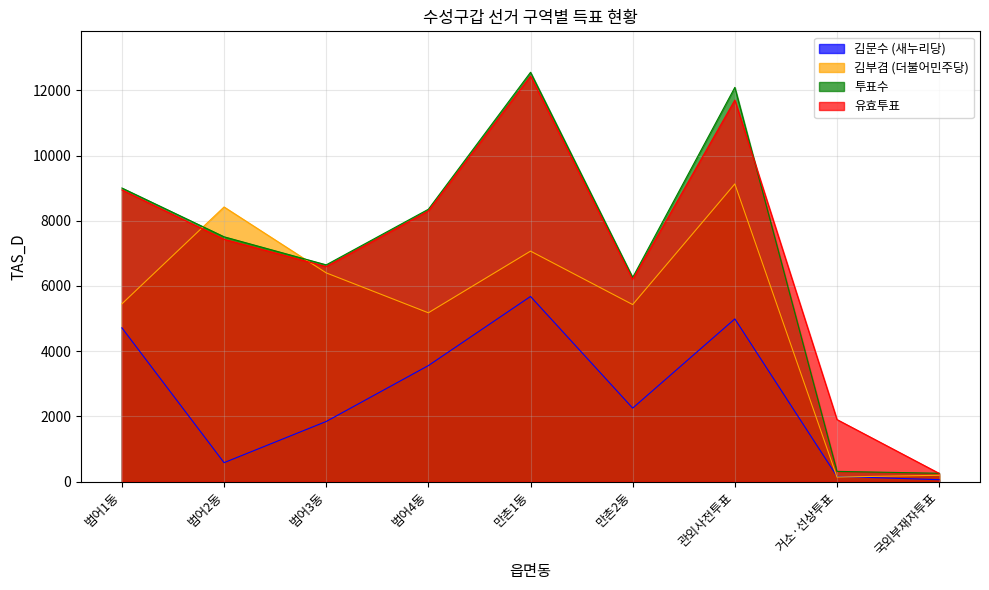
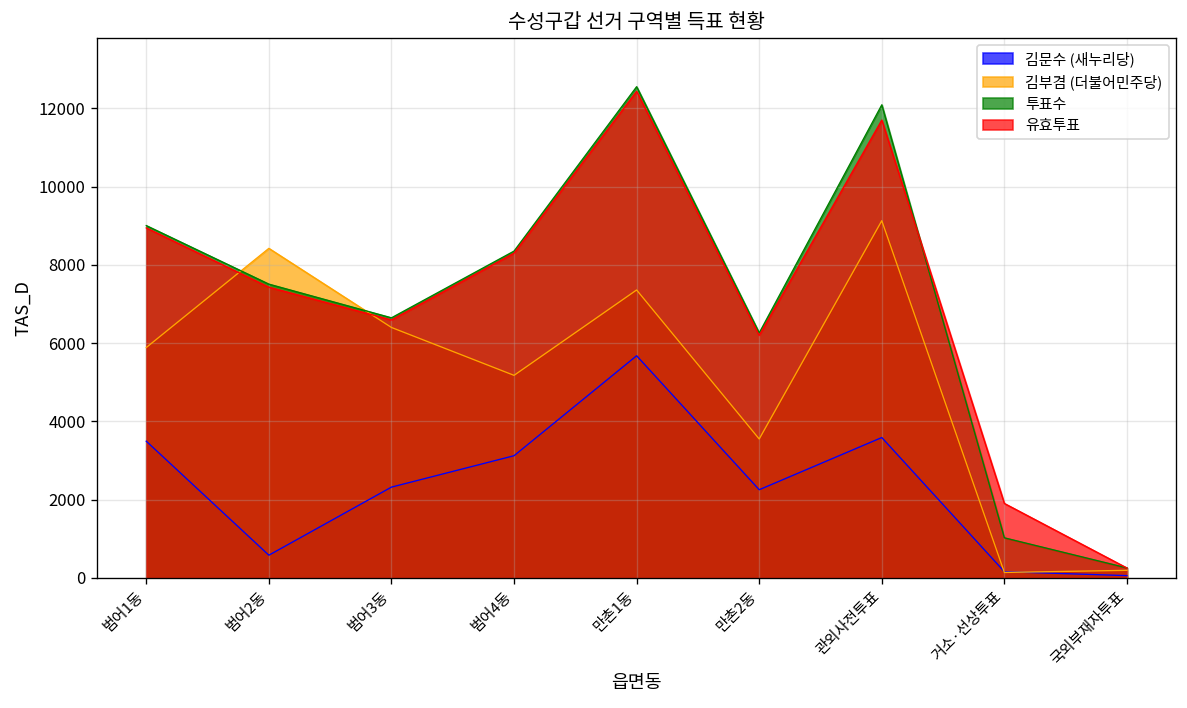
김문수 (새누리당), 범어1동: 4700 -> 3500
김부겸 (더불어민주당), 범어1동: 5500 -> 5900
김문수 (새누리당), 범어3동: 1800 -> 2300
김문수 (새누리당), 범어4동: 3600 -> 3100
김부겸 (더불어민주당), 만촌1동: 7100 -> 7400
김부겸 (더불어민주당), 만촌2동: 5400 -> 3600
김문수 (새누리당), 관외사전투표: 5000 -> 3600
투표수, 거소·선상투표: 300 -> 1000
